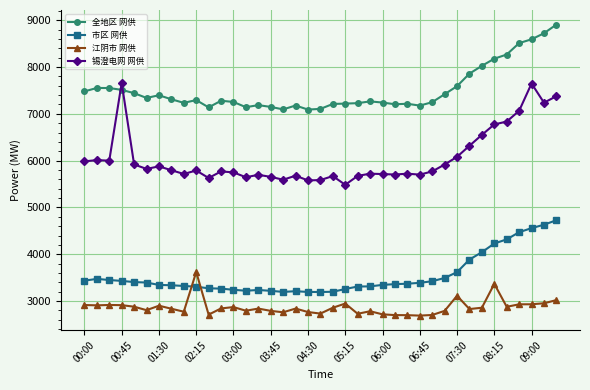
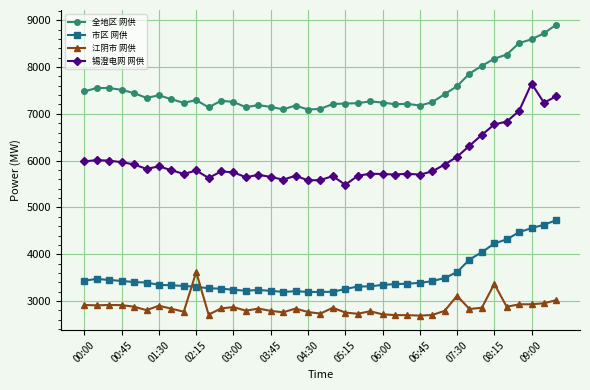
锡澄电网 网供, 00:45: 7700 -> 6000
江阴市 网供, 05:15: 2900 -> 2800
